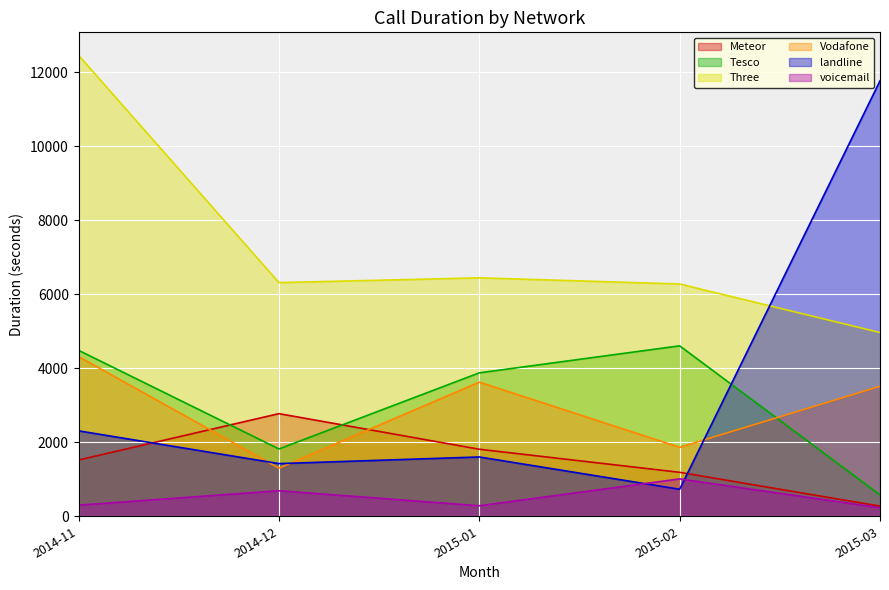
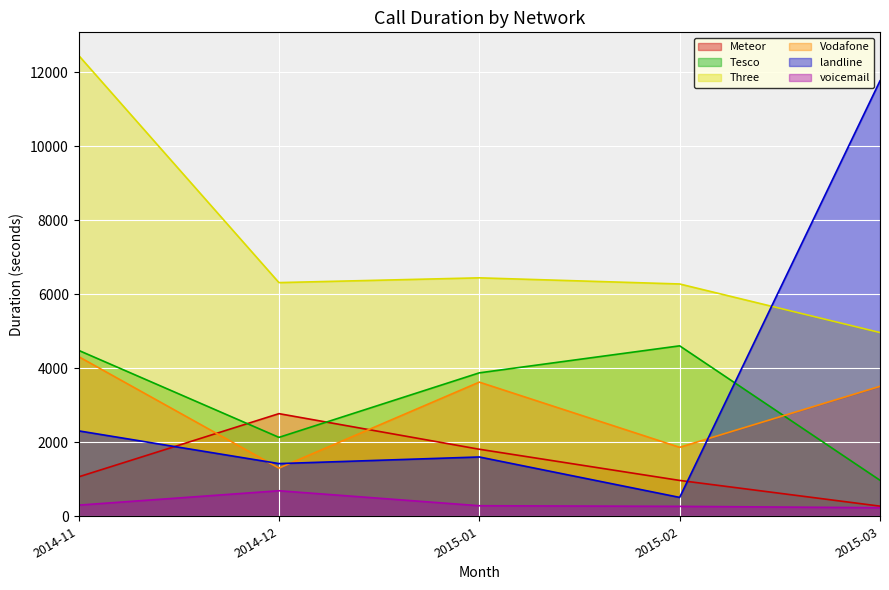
Meteor, 2014-11: 1500 -> 1100
Tesco, 2014-12: 1800 -> 2100
Meteor, 2015-02: 1200 -> 1000
landline, 2015-02: 700 -> 500
voicemail, 2015-02: 1000 -> 300
Tesco, 2015-03: 600 -> 1000
